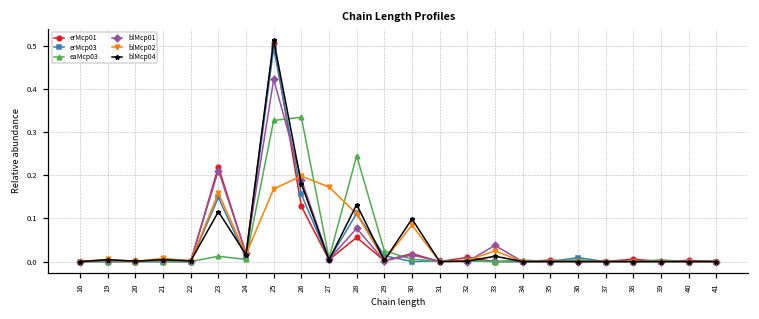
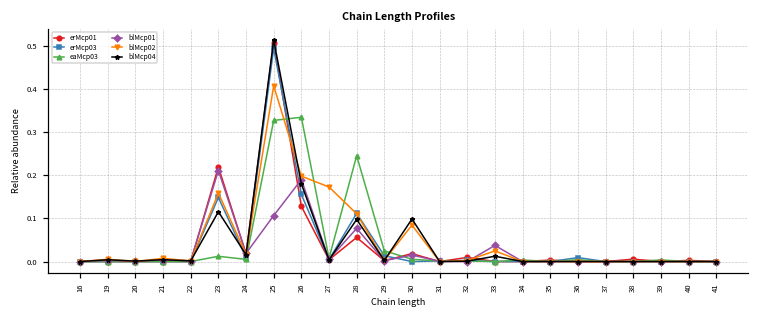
blMcp01, 25: 0.42 -> 0.11
blMcp02, 25: 0.17 -> 0.41
blMcp04, 28: 0.13 -> 0.10
